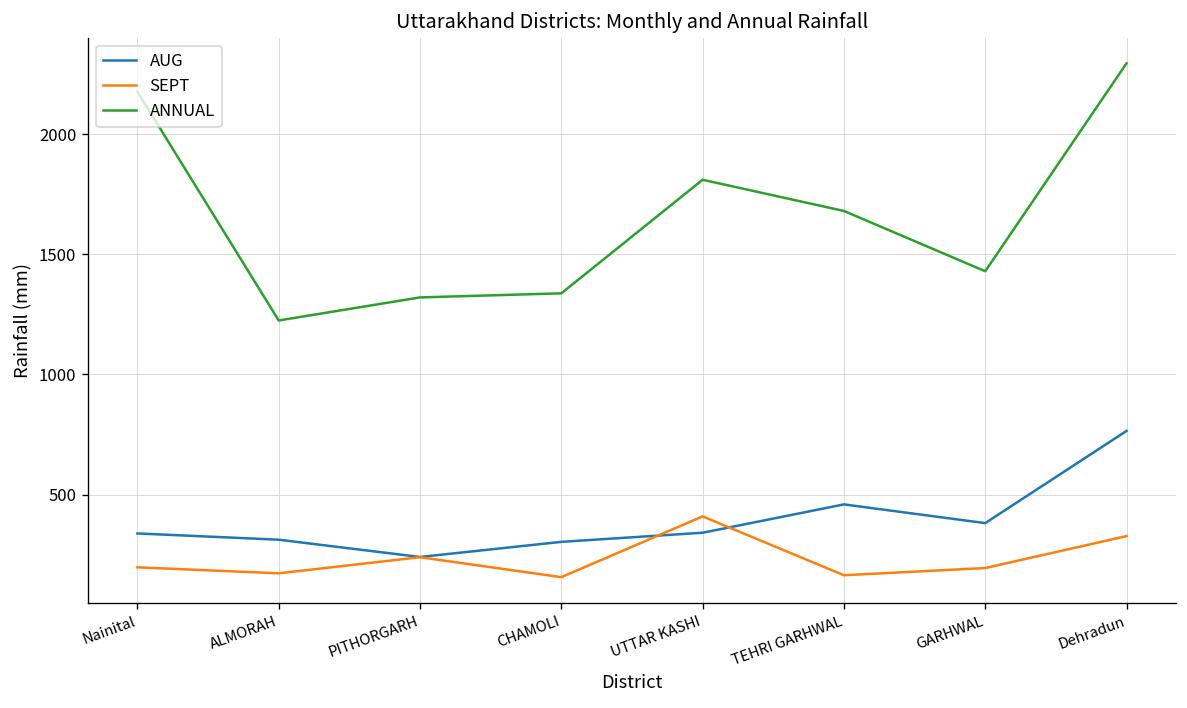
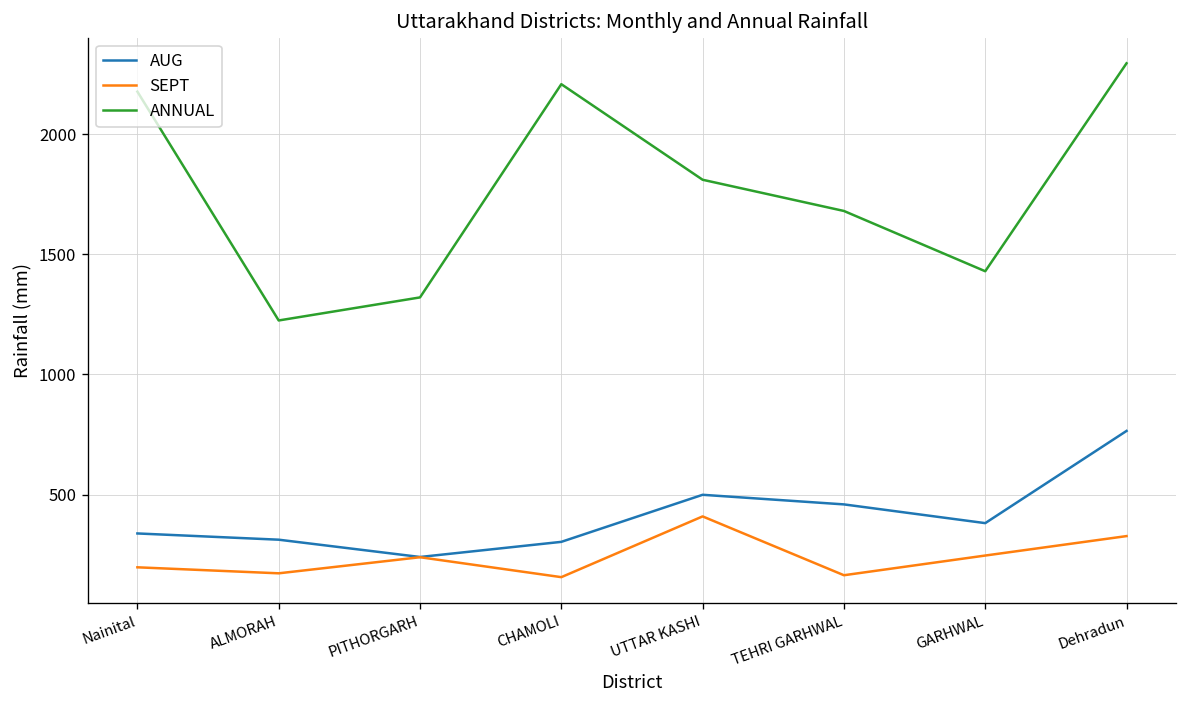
ANNUAL, CHAMOLI: 1340 -> 2210
AUG, UTTAR KASHI: 340 -> 500
SEPT, GARHWAL: 190 -> 250
